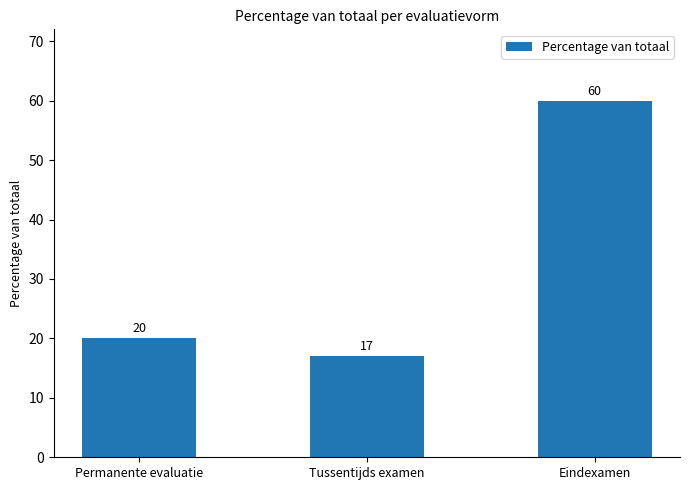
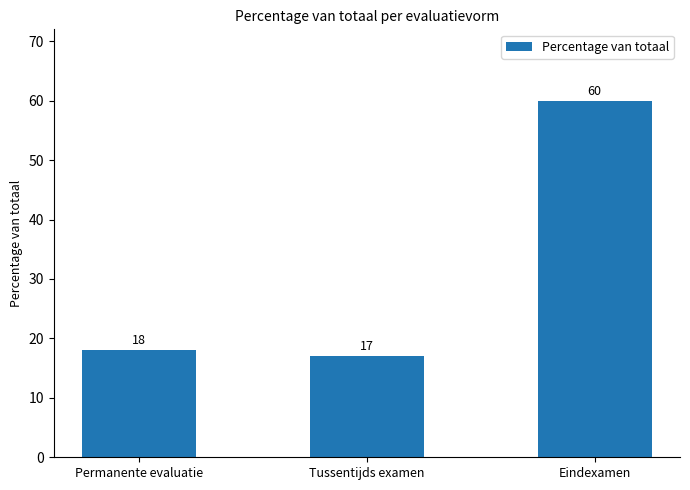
Permanente evaluatie: 20 -> 18
